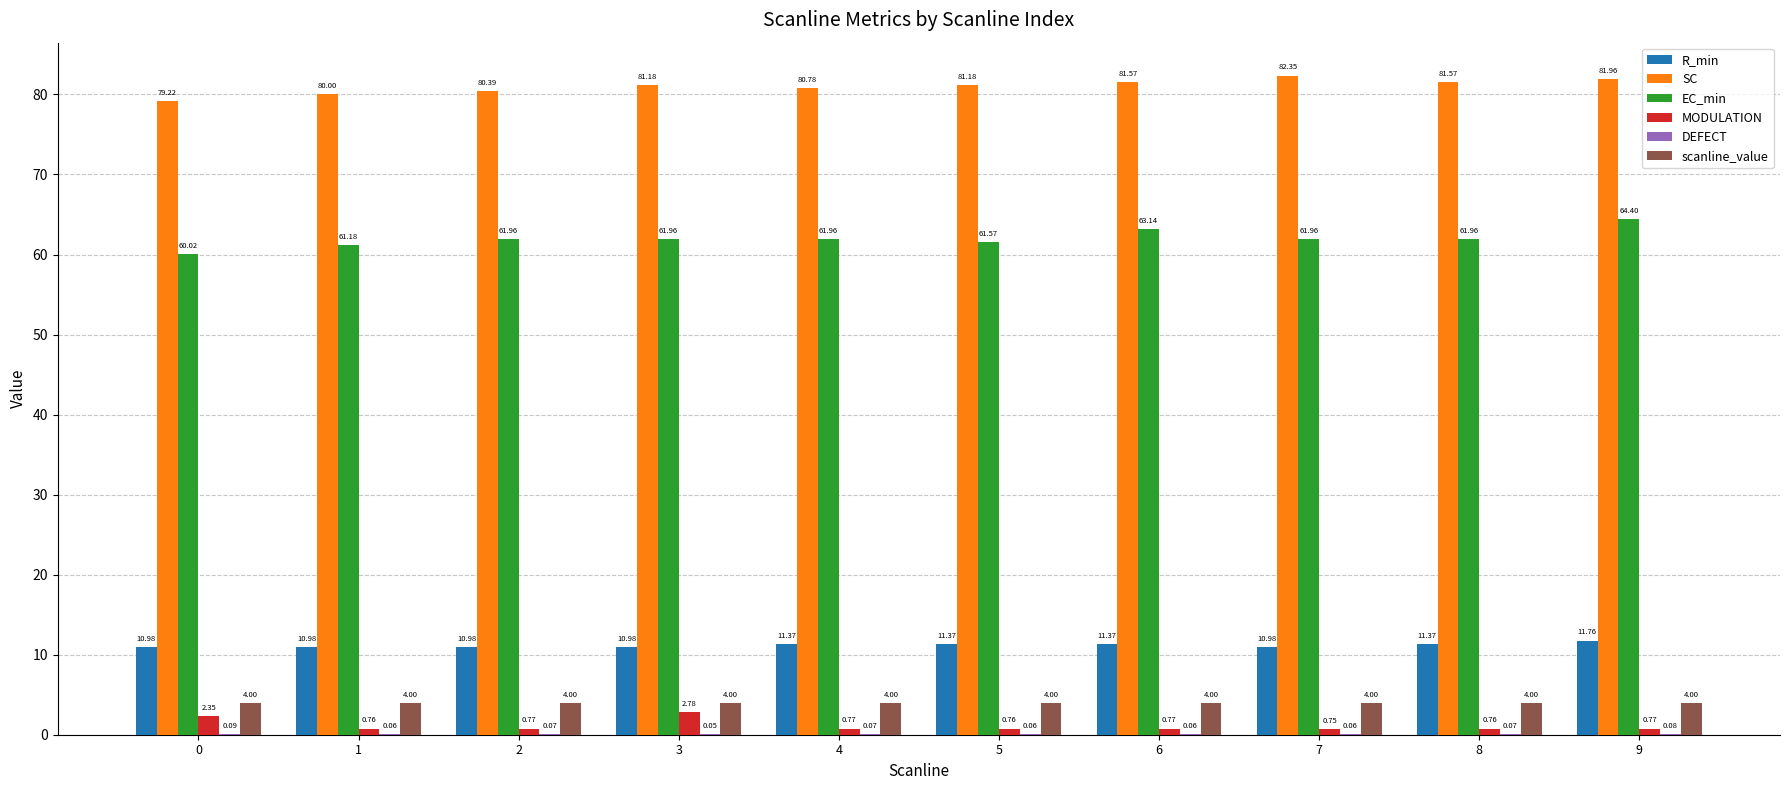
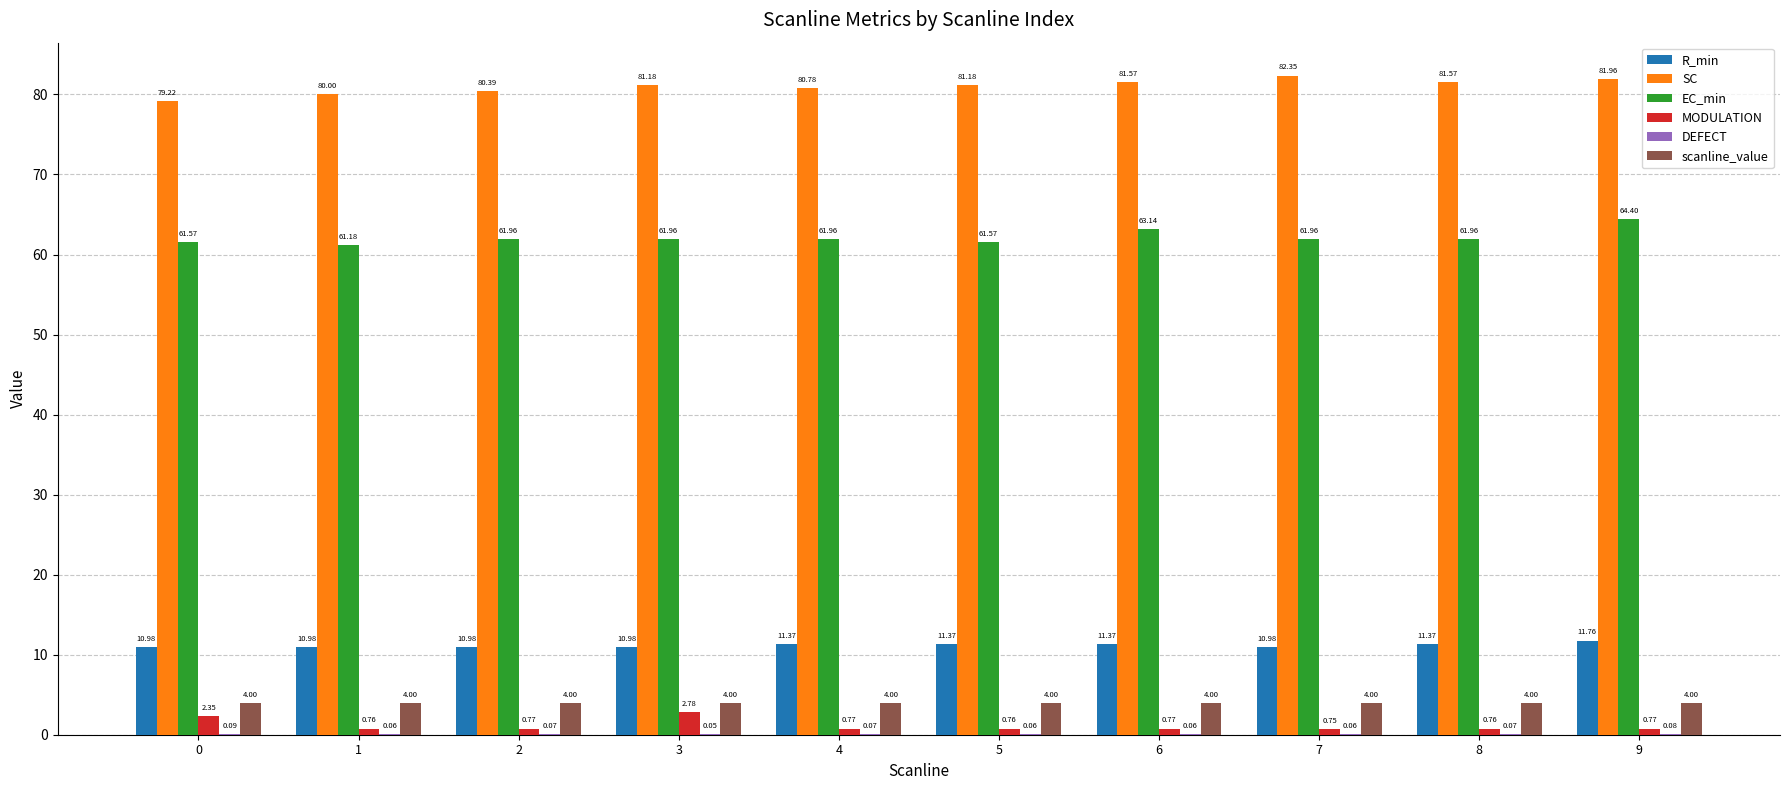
EC_min, 0: 60.02 -> 61.57
